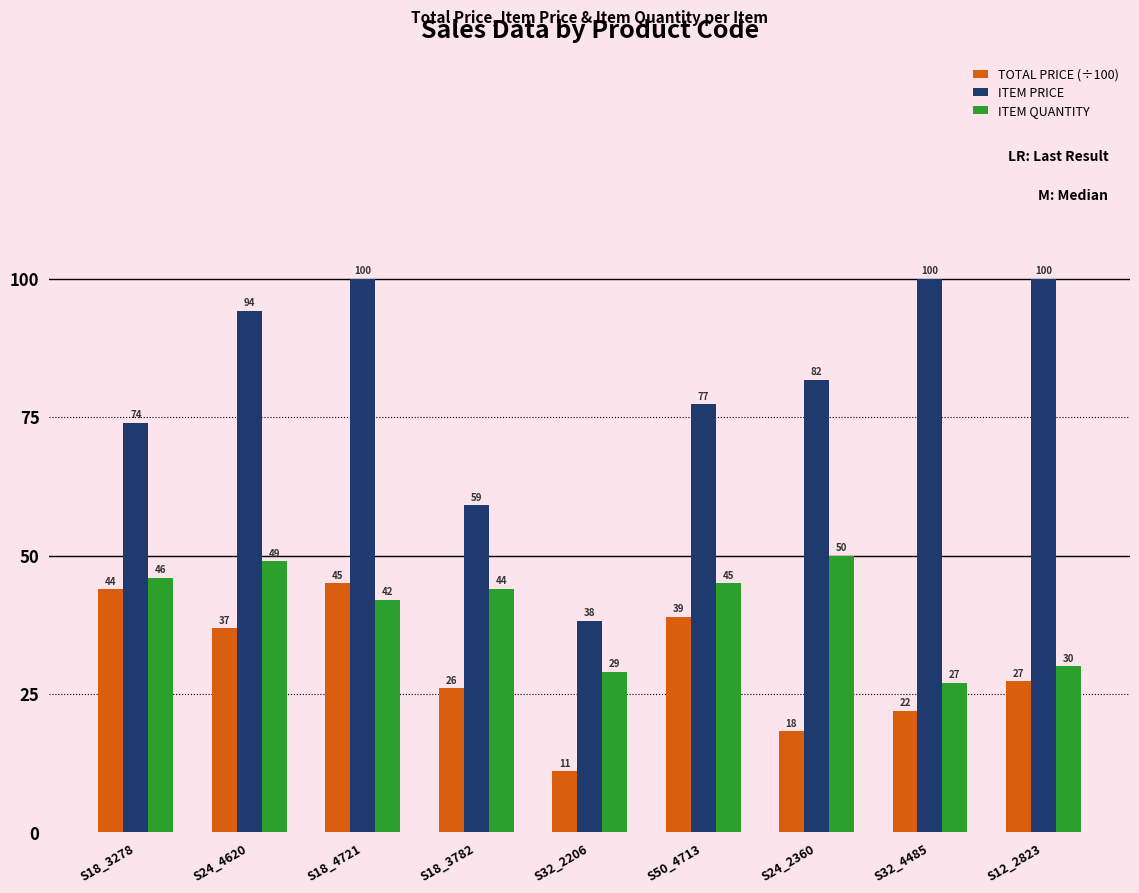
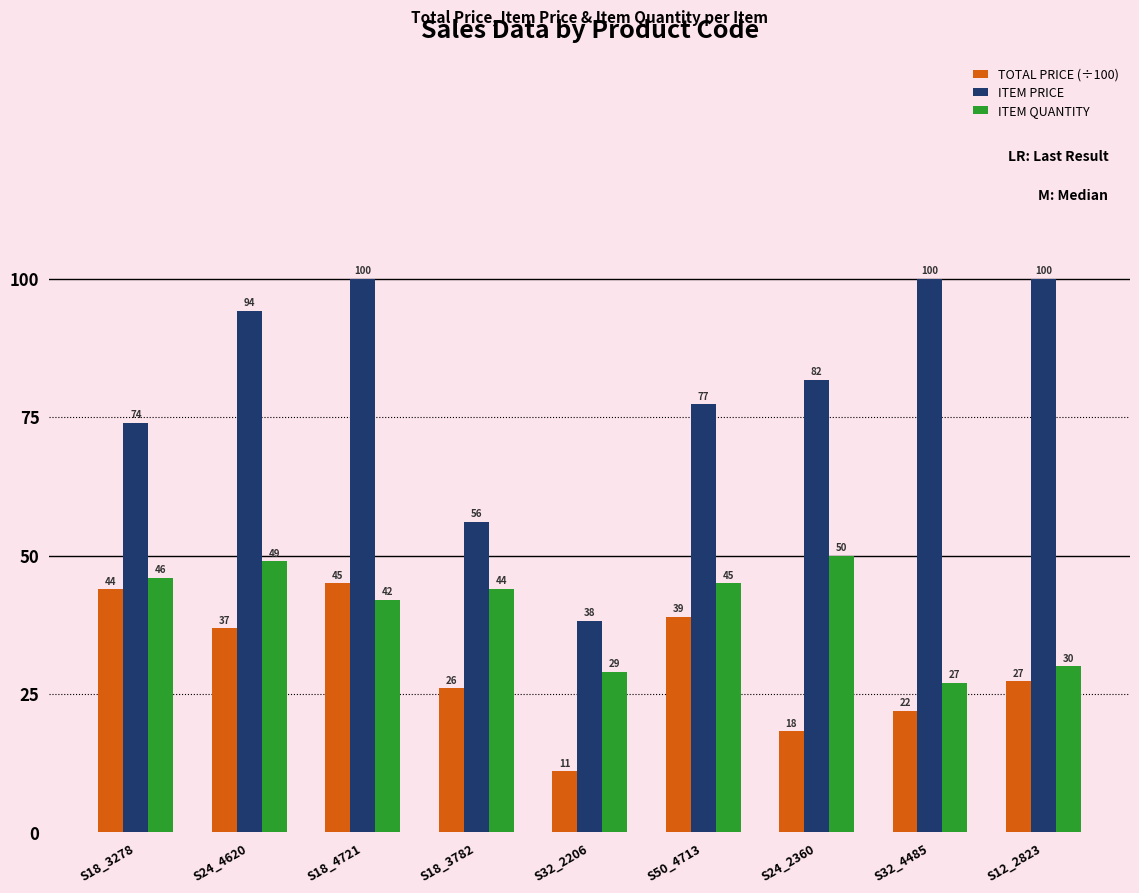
ITEM PRICE, S18_3782: 59 -> 56
